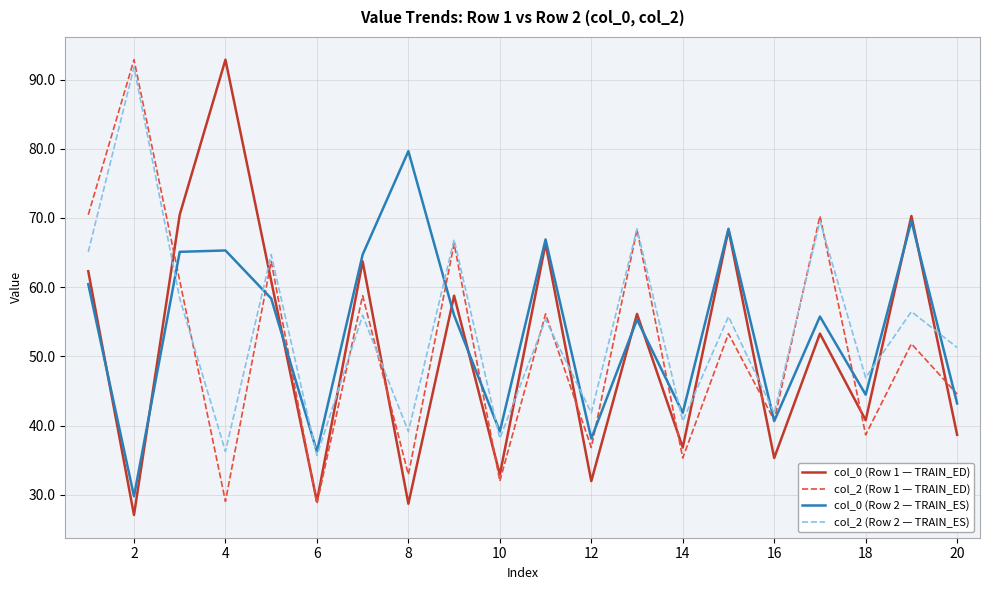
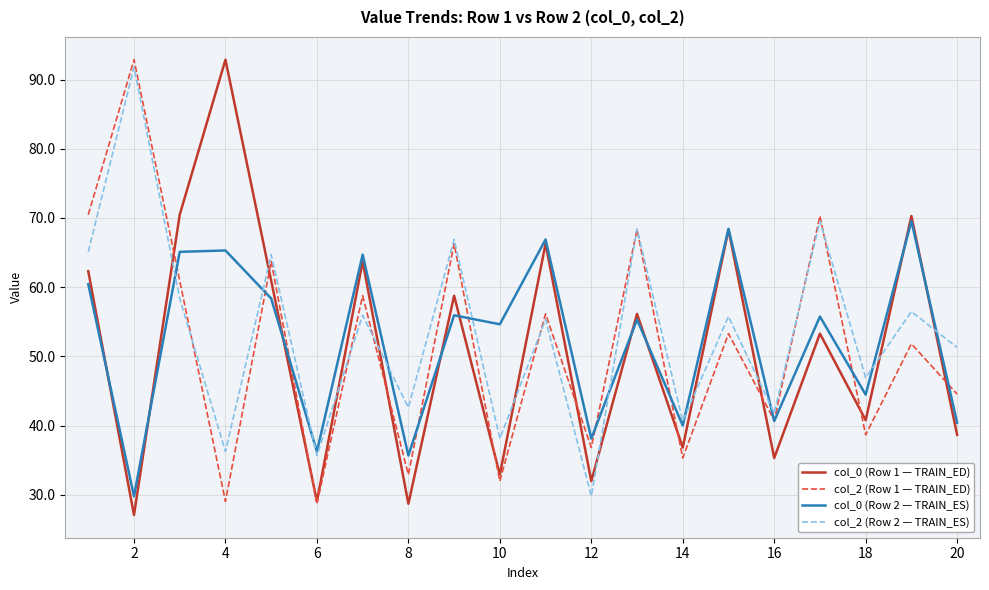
col_0 (Row 2 — TRAIN_ES), 8: 80 -> 36
col_2 (Row 2 — TRAIN_ES), 8: 39 -> 43
col_0 (Row 2 — TRAIN_ES), 10: 39 -> 55
col_2 (Row 2 — TRAIN_ES), 12: 42 -> 30
col_0 (Row 2 — TRAIN_ES), 14: 42 -> 40
col_0 (Row 2 — TRAIN_ES), 20: 43 -> 40
